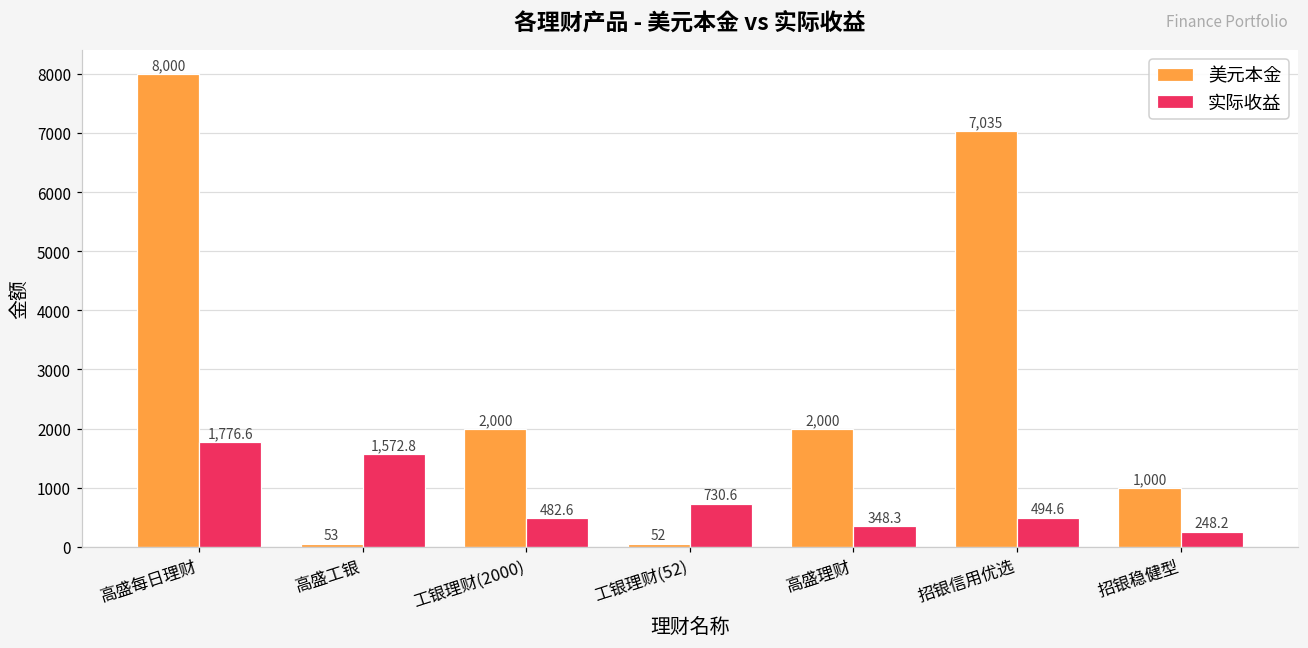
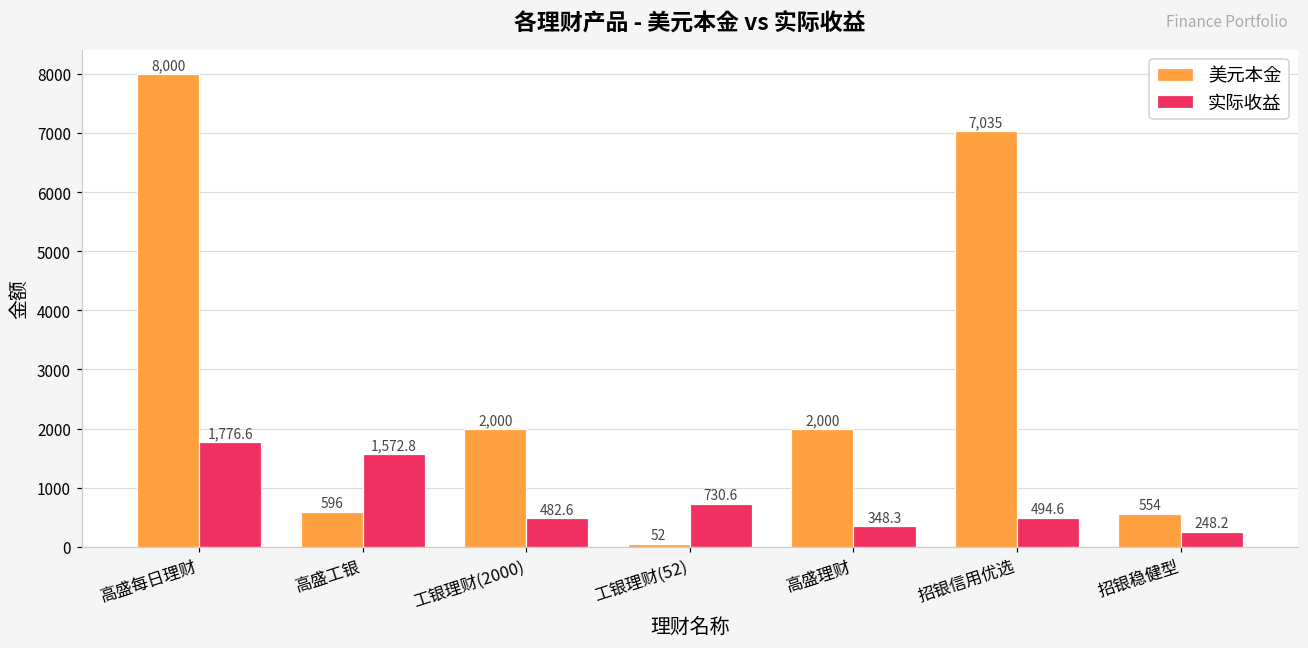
美元本金, 高盛工银: 53 -> 596
美元本金, 招银稳健型: 1,000 -> 554
